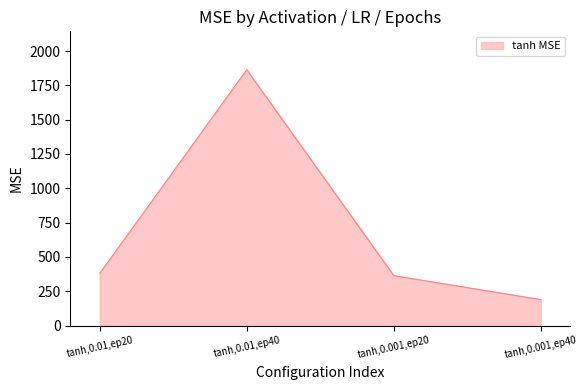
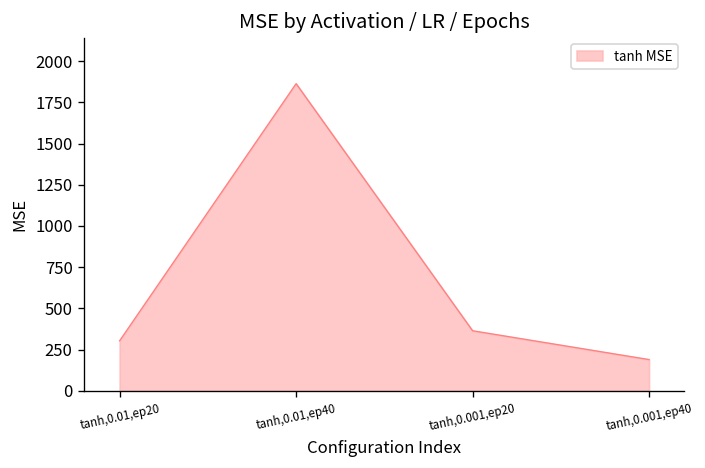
tanh,0.01,ep20: 380 -> 300
